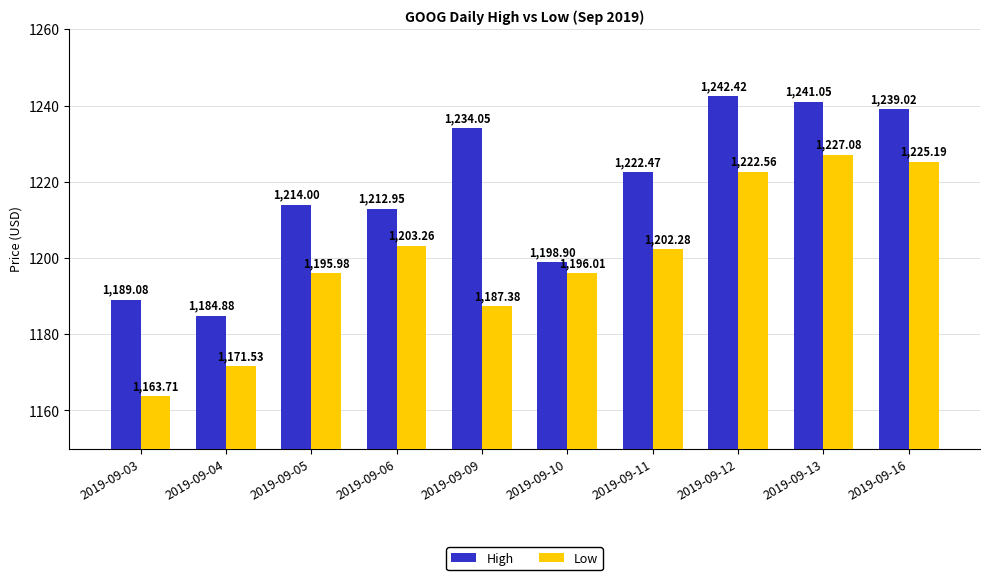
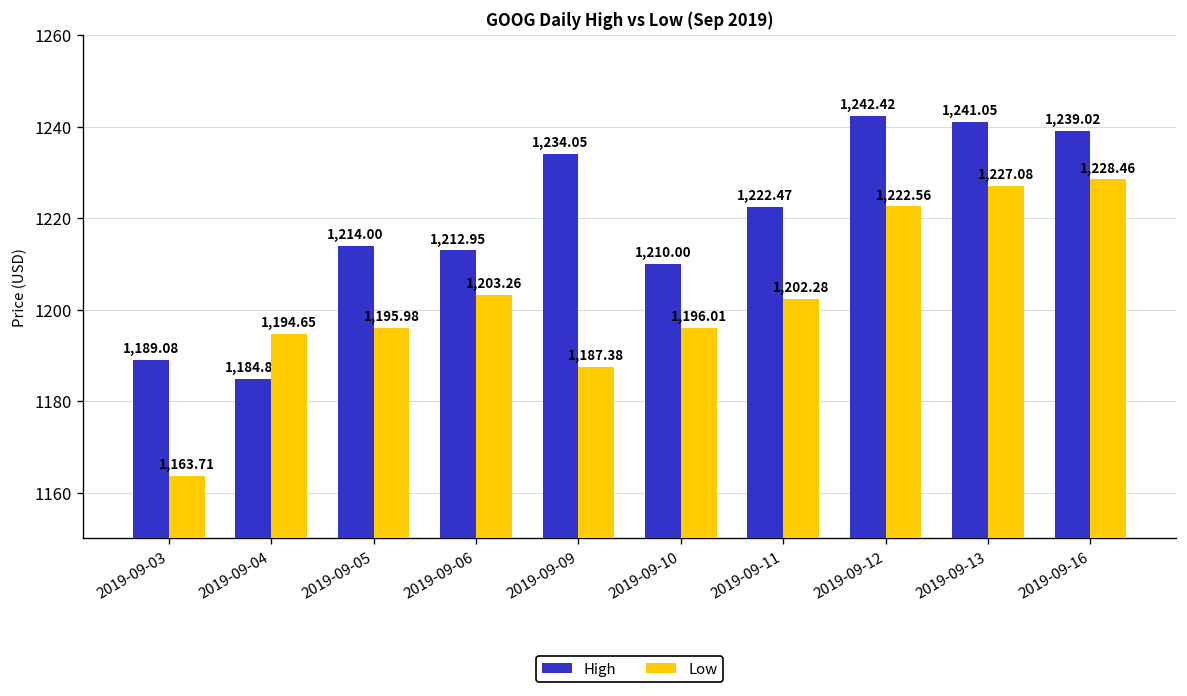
Low, 2019-09-04: 1,171.53 -> 1,194.65
High, 2019-09-10: 1,198.90 -> 1,210.00
Low, 2019-09-16: 1,225.19 -> 1,228.46
